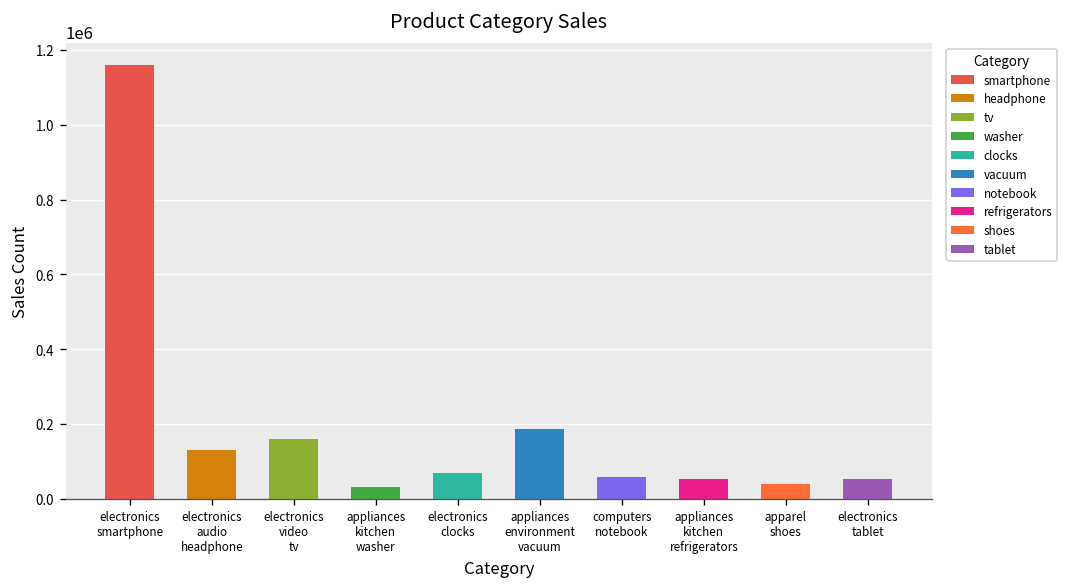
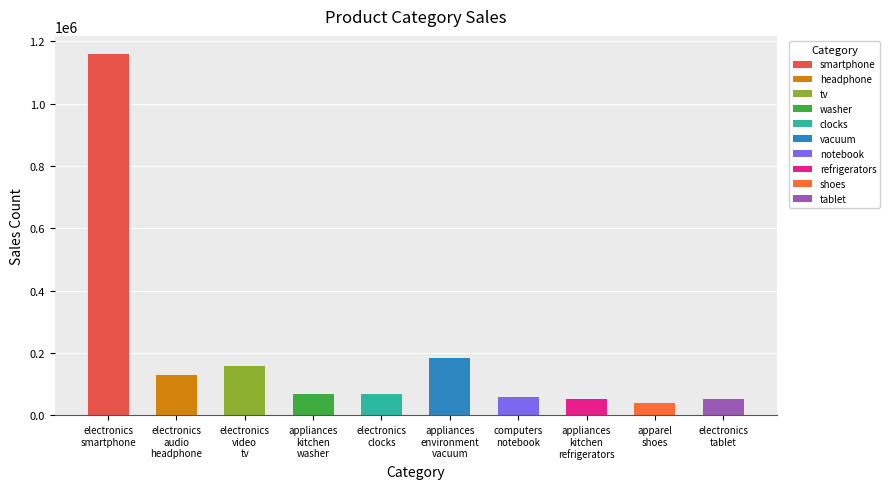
appliances kitchen washer: 30000 -> 70000
